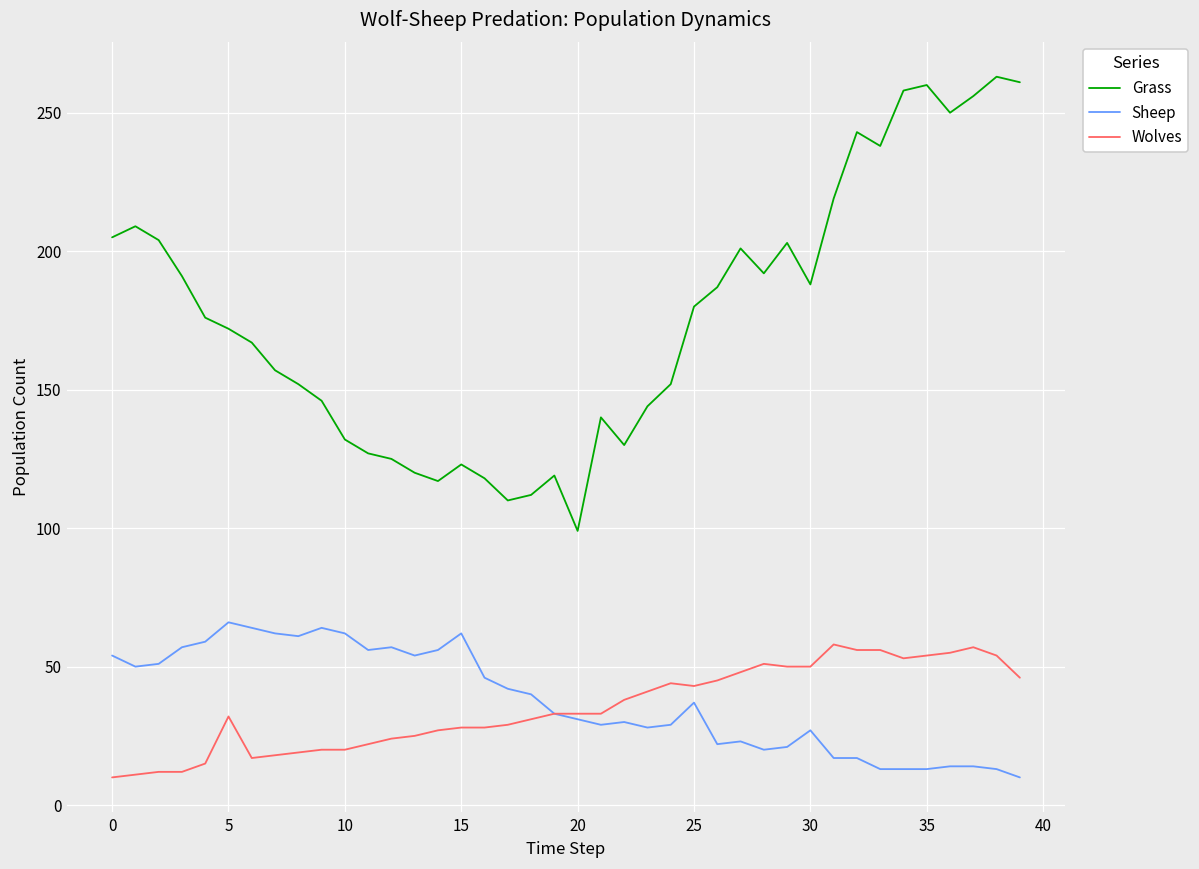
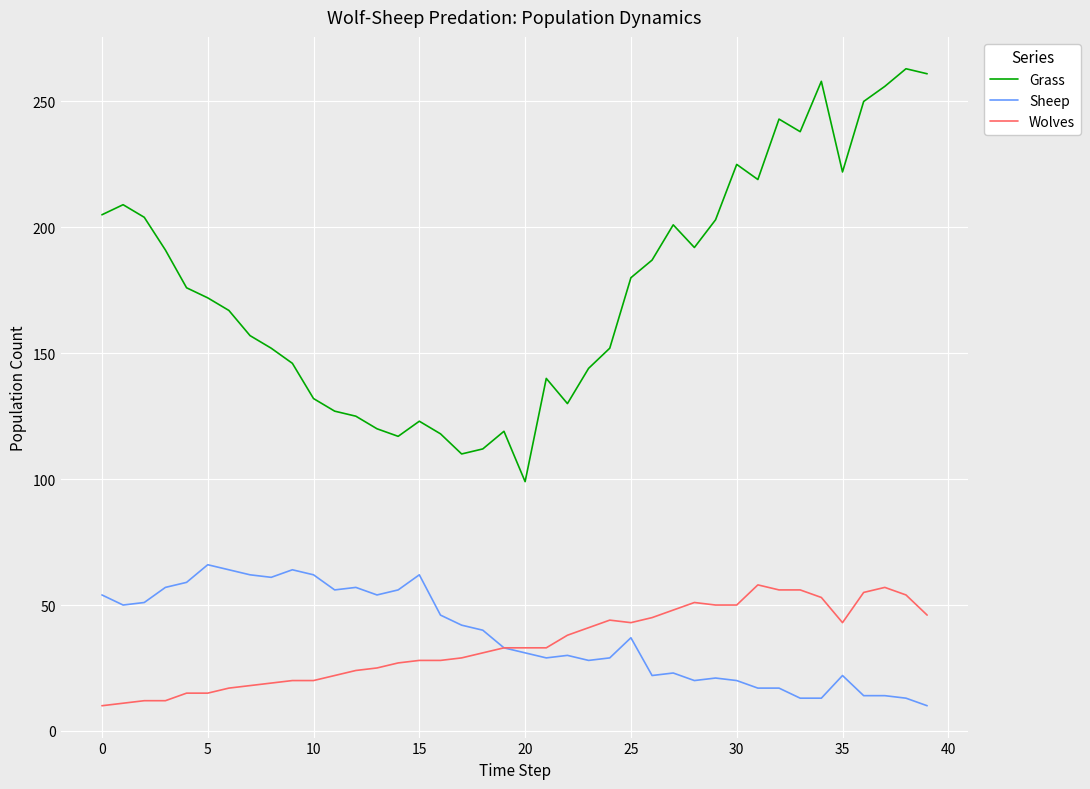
Wolves, 5: 32 -> 15
Grass, 30: 188 -> 225
Sheep, 30: 27 -> 20
Grass, 35: 260 -> 222
Sheep, 35: 13 -> 22
Wolves, 35: 54 -> 43
